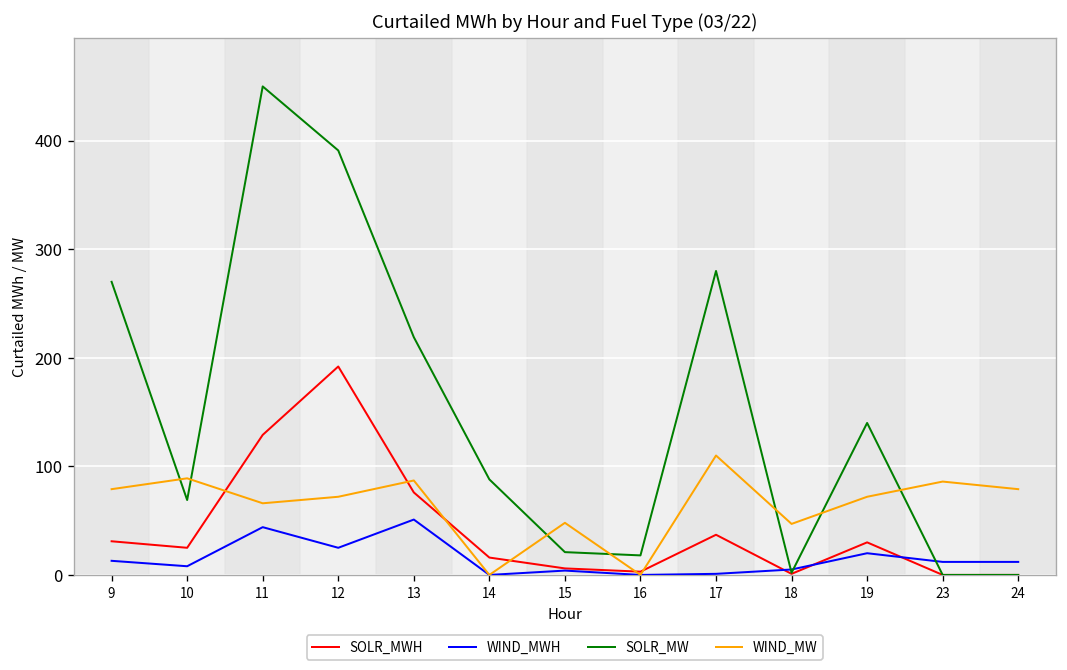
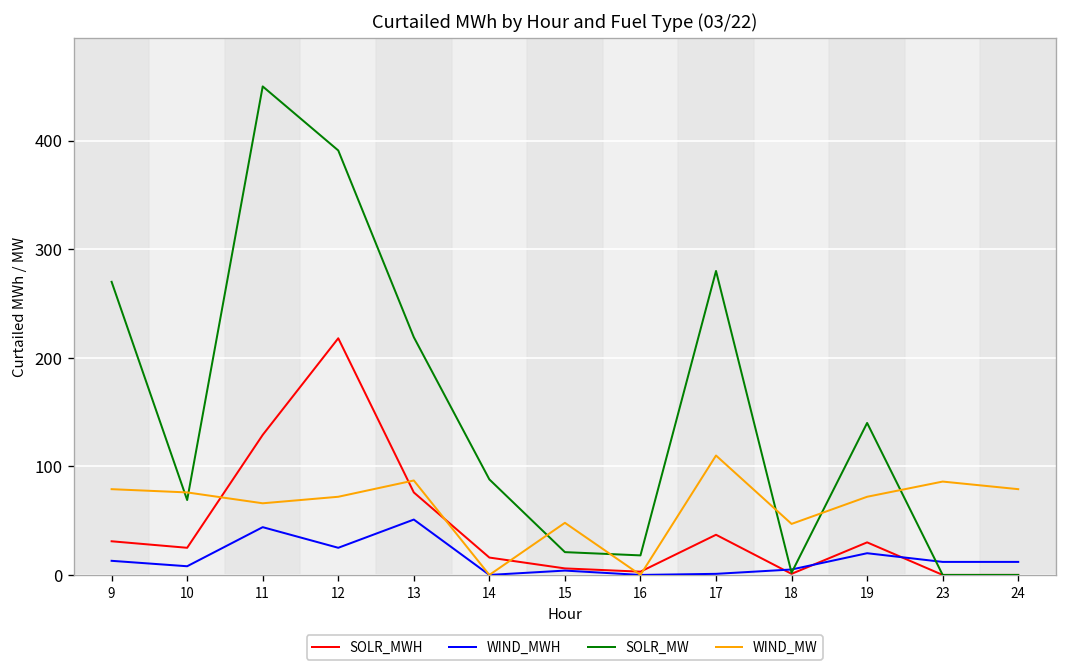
WIND_MW, 10: 90 -> 80
SOLR_MWH, 12: 190 -> 220
